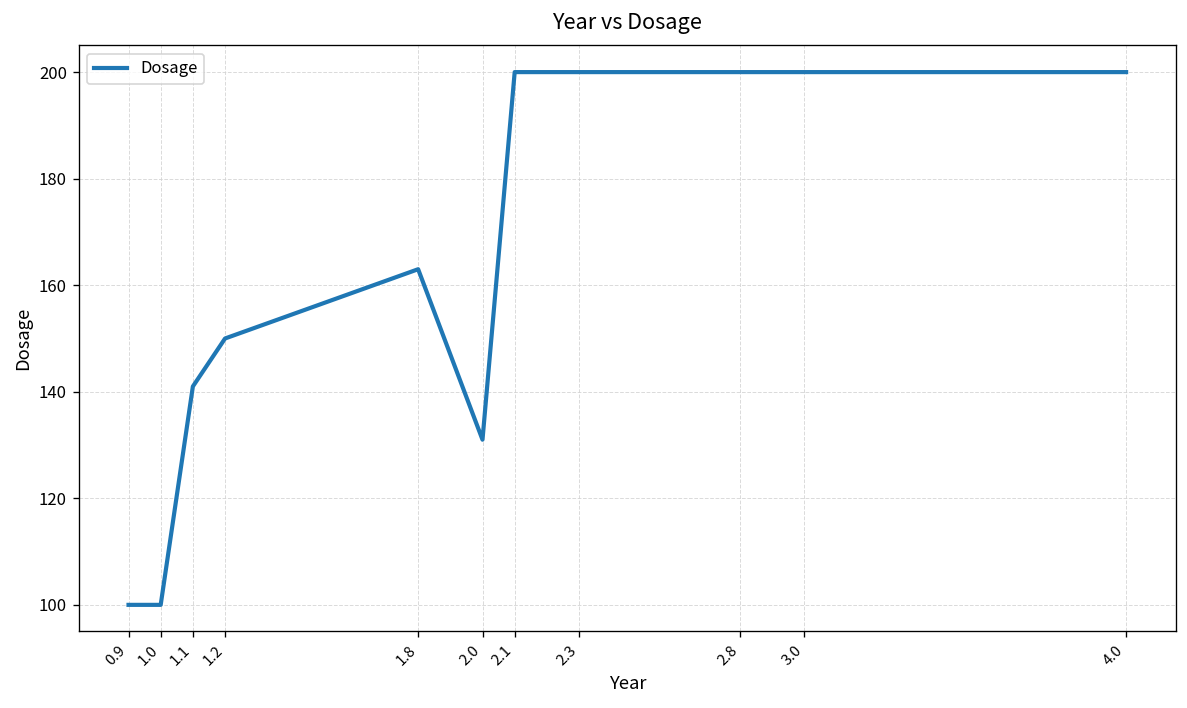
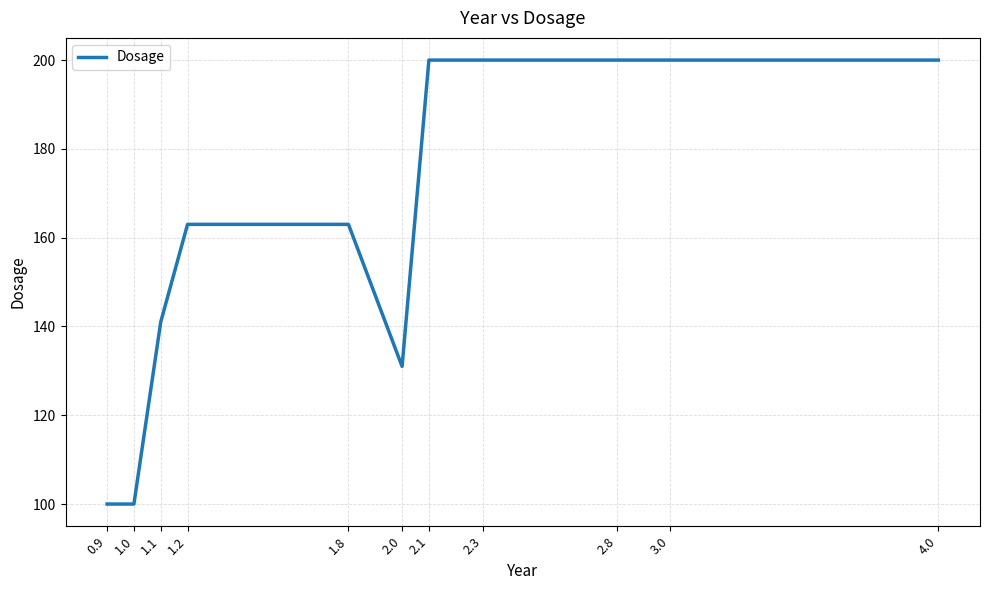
1.2: 150 -> 163
